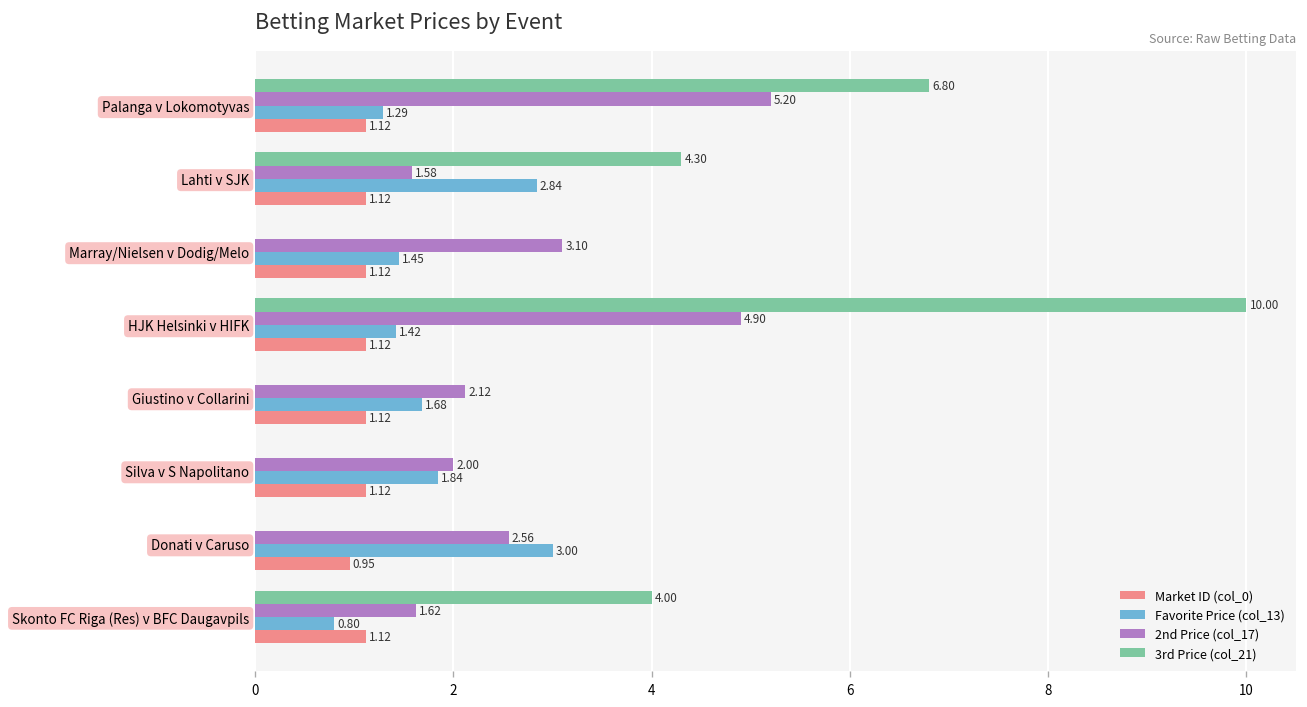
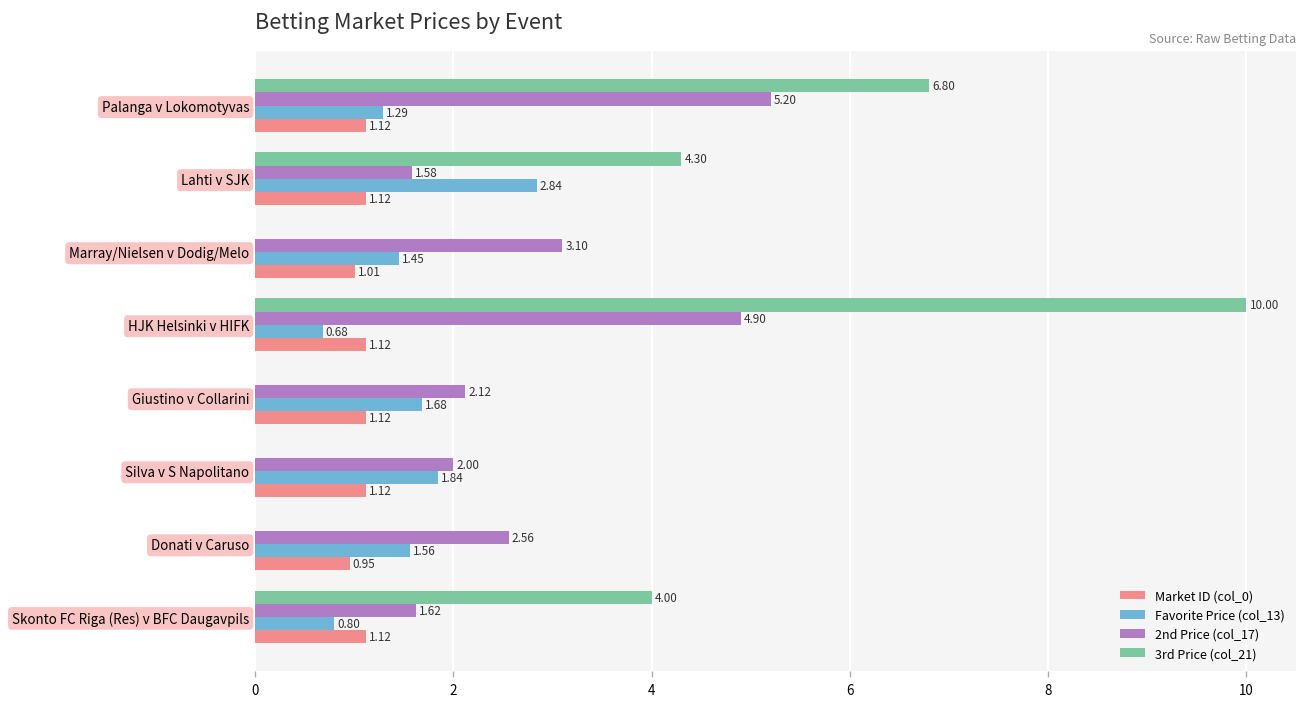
Market ID (col_0), Marray/Nielsen v Dodig/Melo: 1.12 -> 1.01
Favorite Price (col_13), HJK Helsinki v HIFK: 1.42 -> 0.68
Favorite Price (col_13), Donati v Caruso: 3.00 -> 1.56
